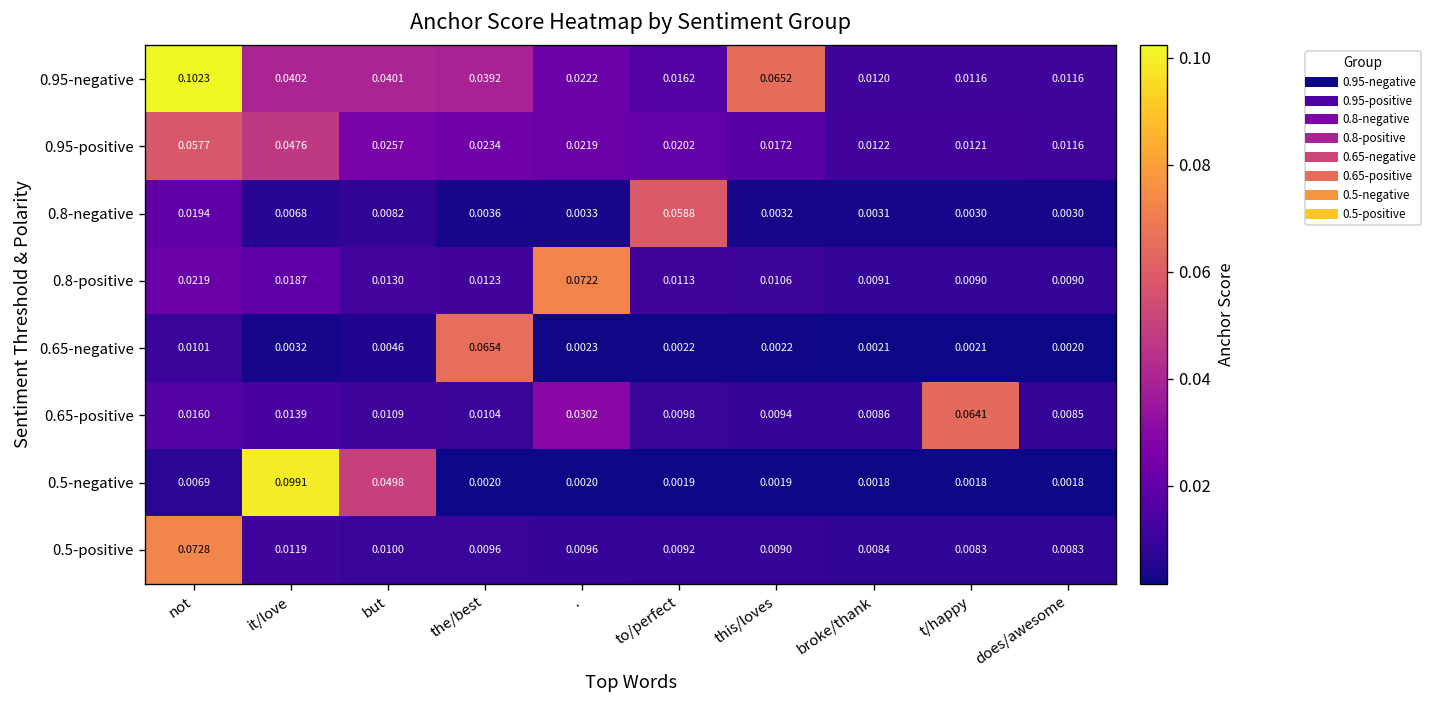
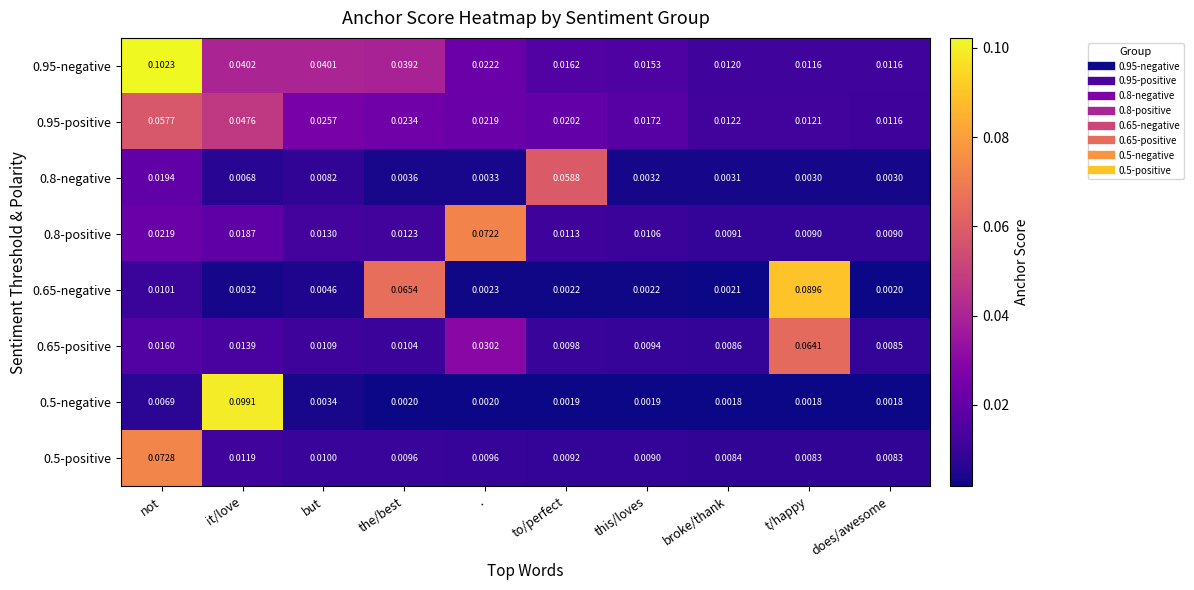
0.95-negative, this/loves: 0.0652 -> 0.0153
0.65-negative, t/happy: 0.0021 -> 0.0896
0.5-negative, but: 0.0498 -> 0.0034
